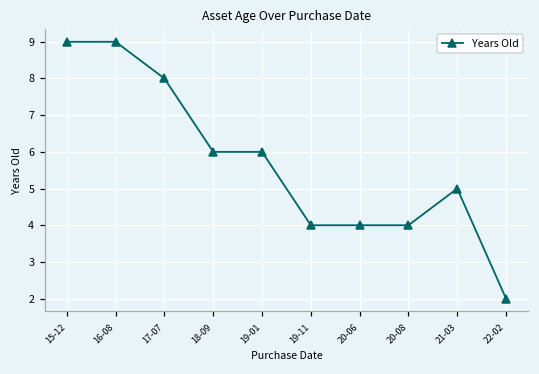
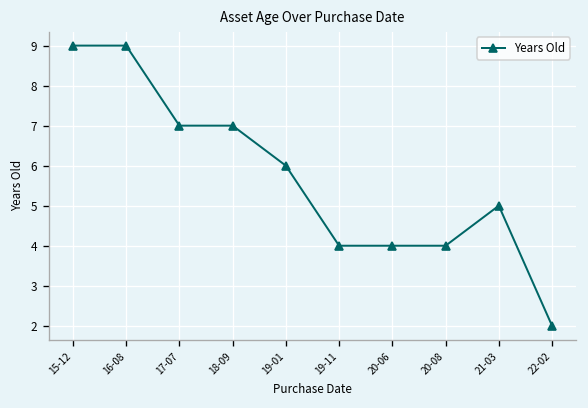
17-07: 8 -> 7
18-09: 6 -> 7
